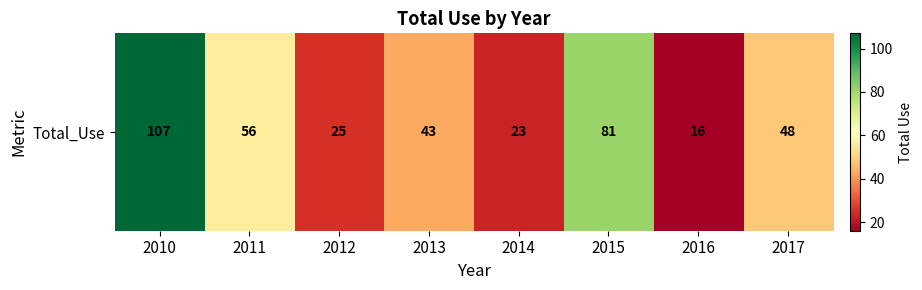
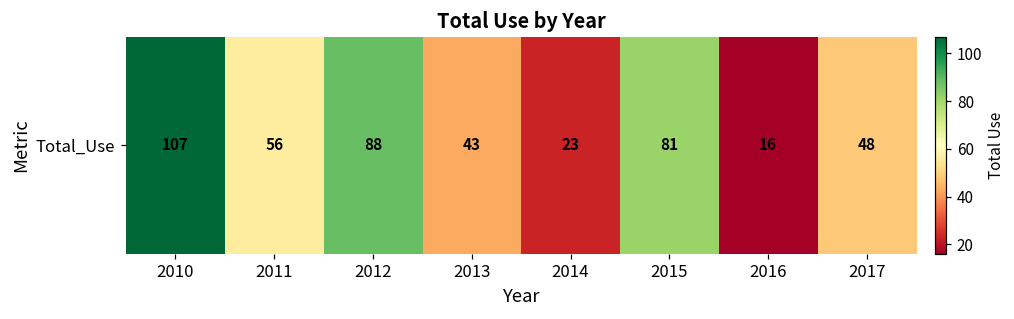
Total_Use, 2012: 25 -> 88
